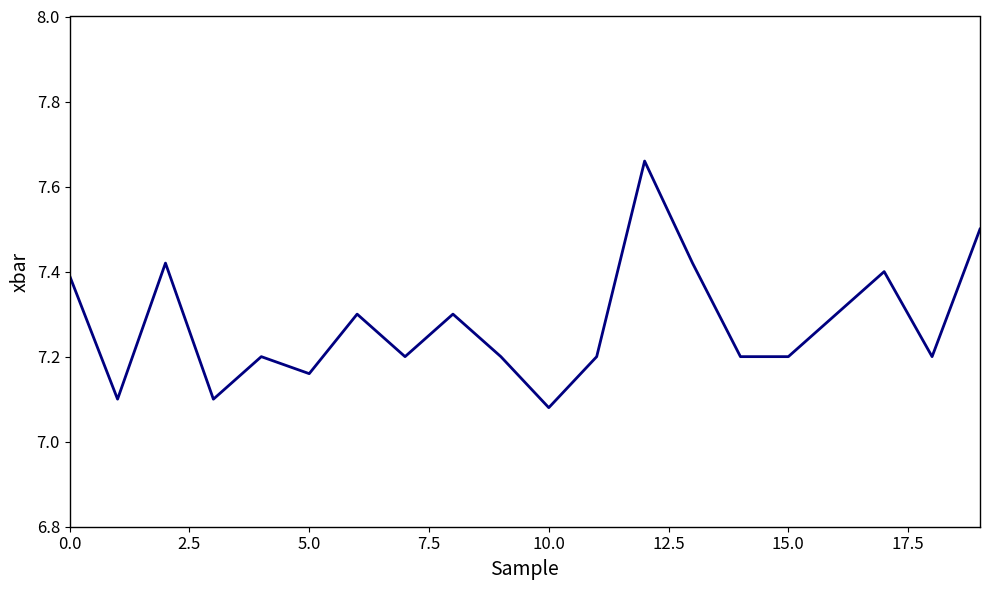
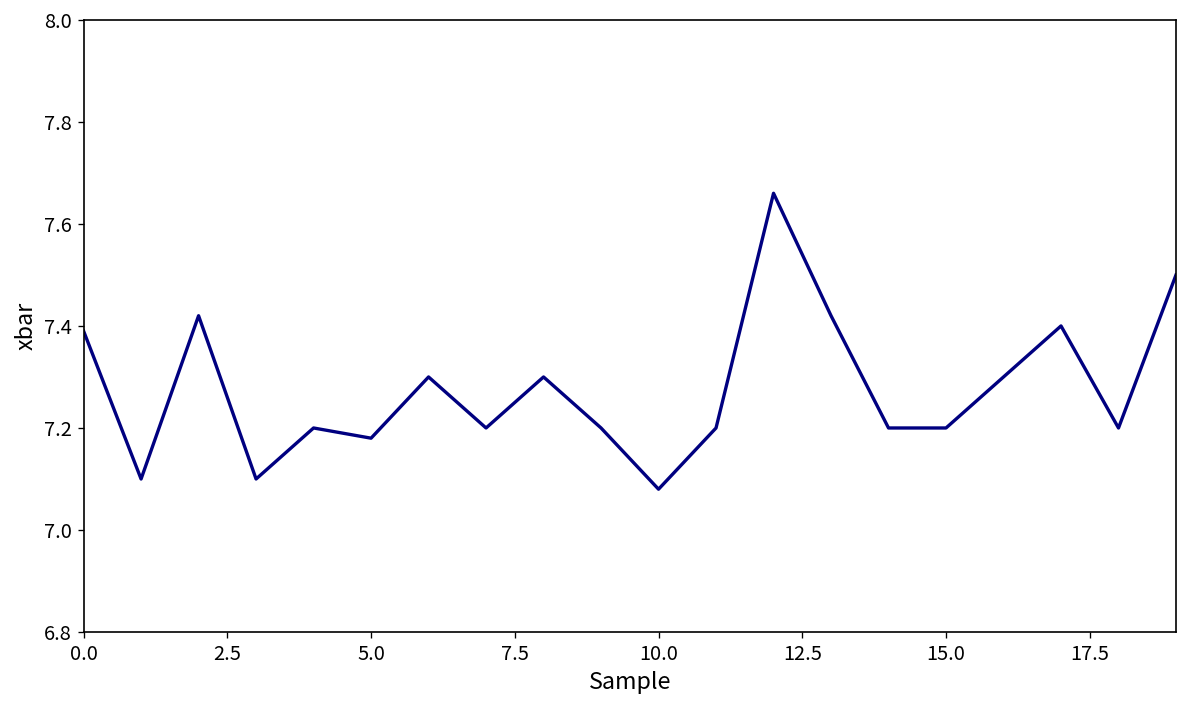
5.0: 7.16 -> 7.18
